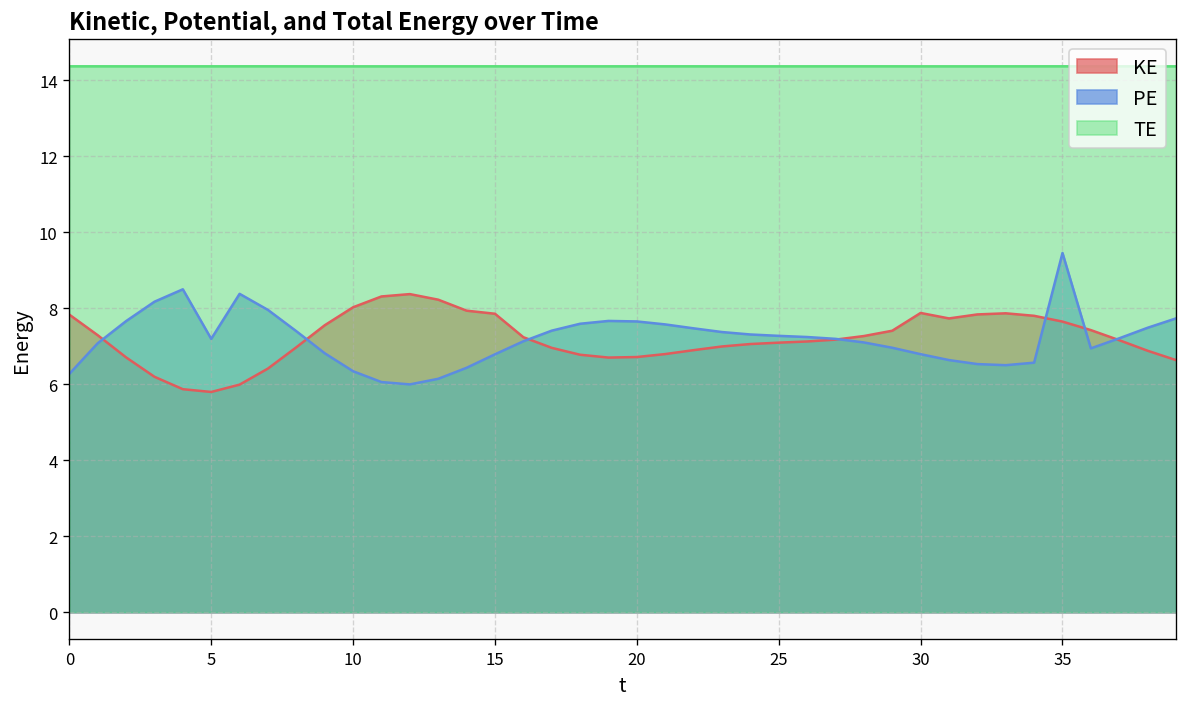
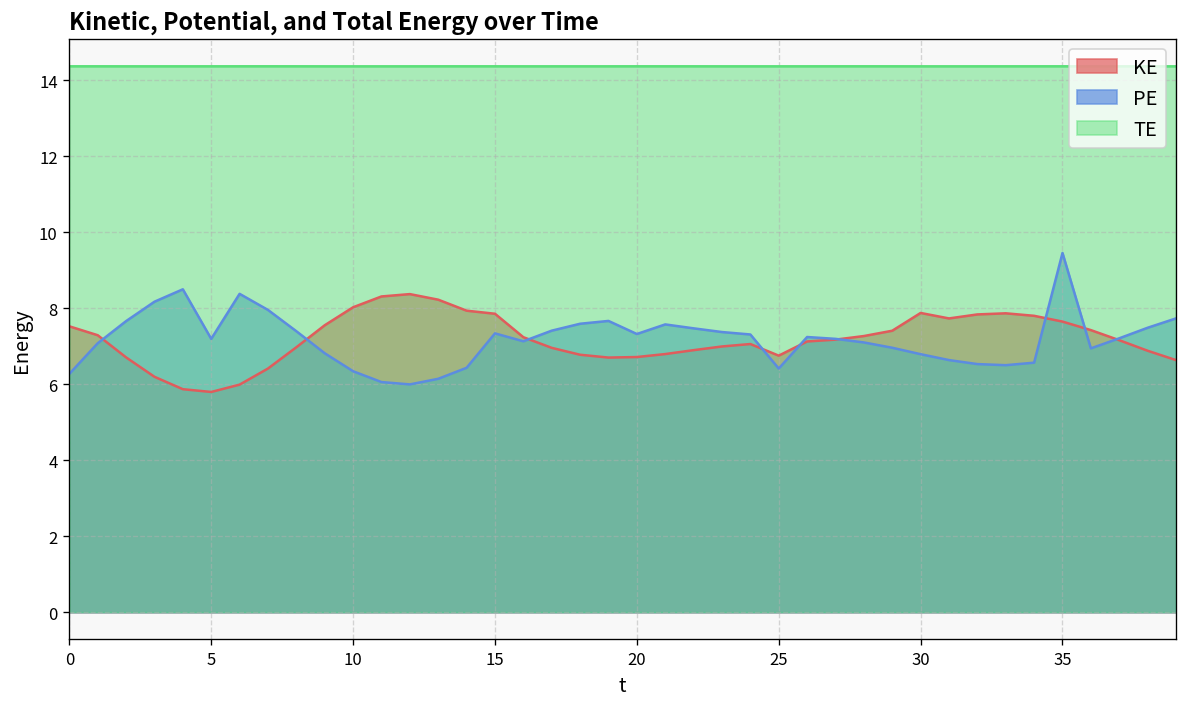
KE, 0: 7.8 -> 7.5
PE, 15: 6.8 -> 7.3
PE, 20: 7.7 -> 7.3
KE, 25: 7.1 -> 6.8
PE, 25: 7.3 -> 6.4
